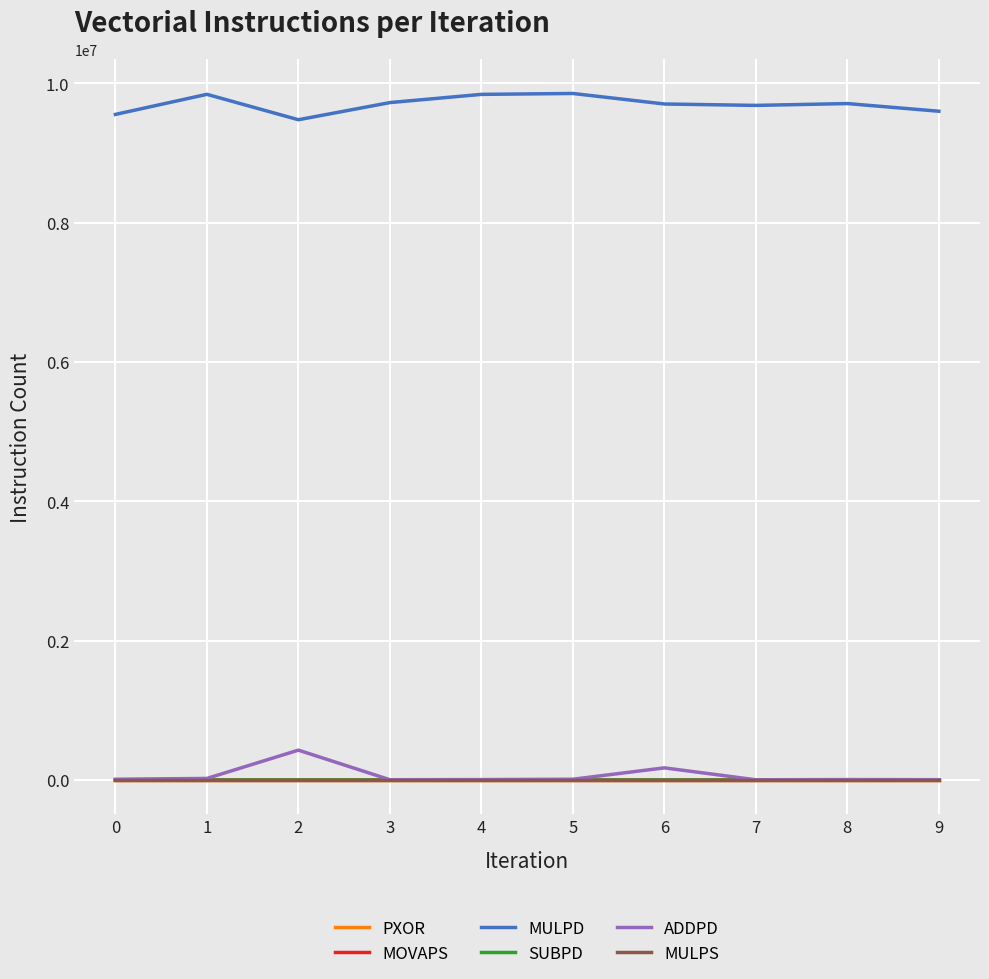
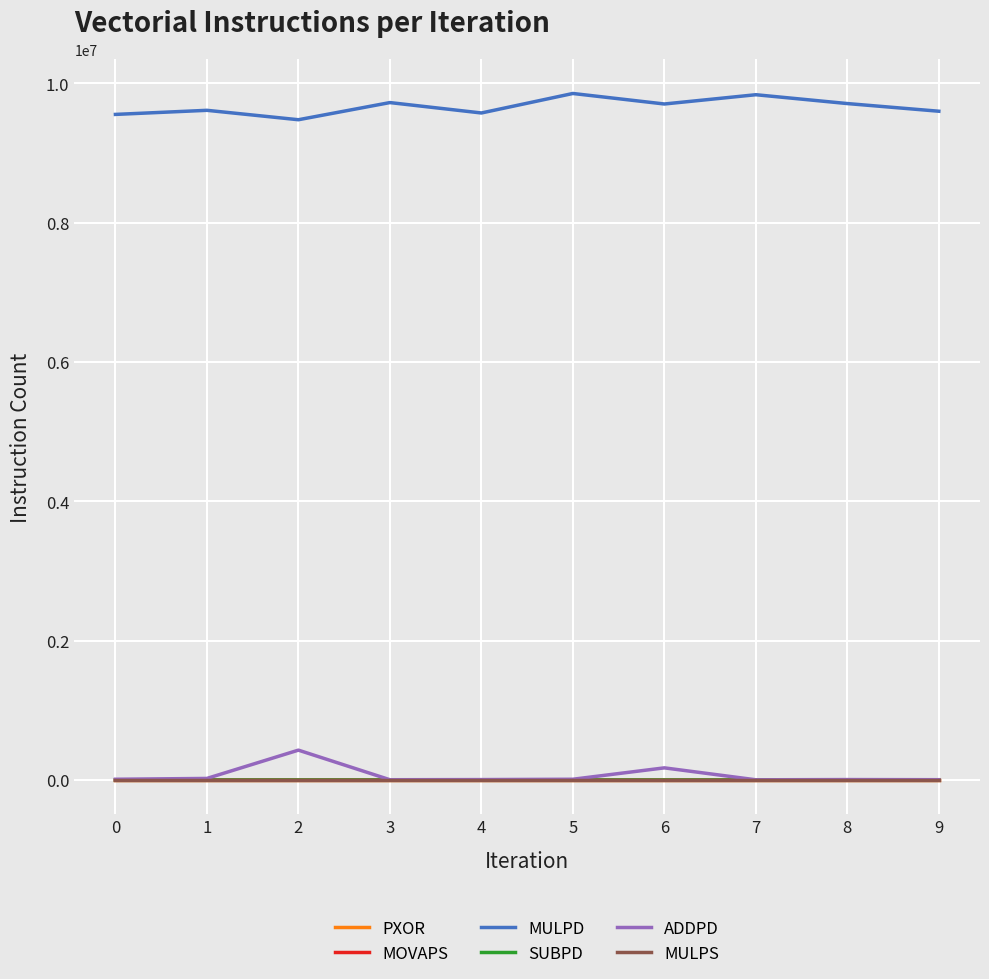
MULPD, 1: 9800000 -> 9600000
MULPD, 4: 9800000 -> 9600000
MULPD, 7: 9700000 -> 9800000
